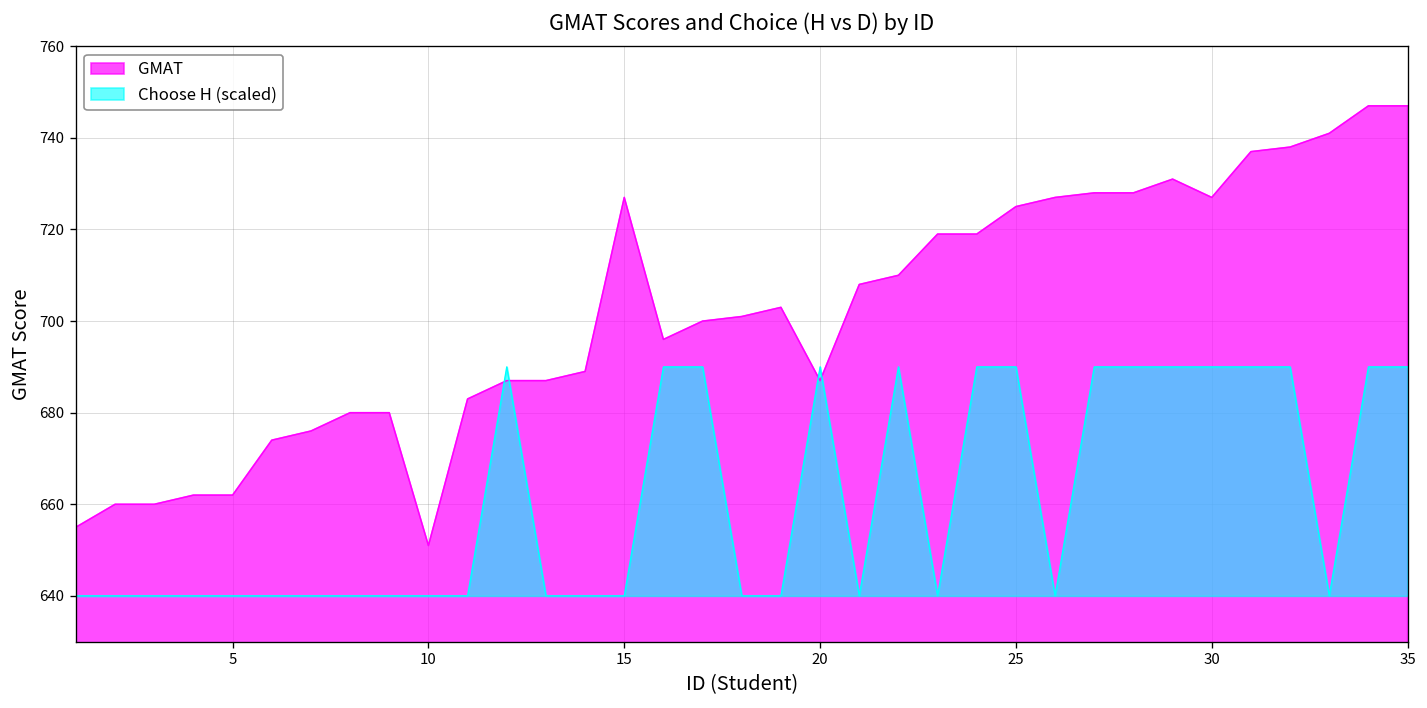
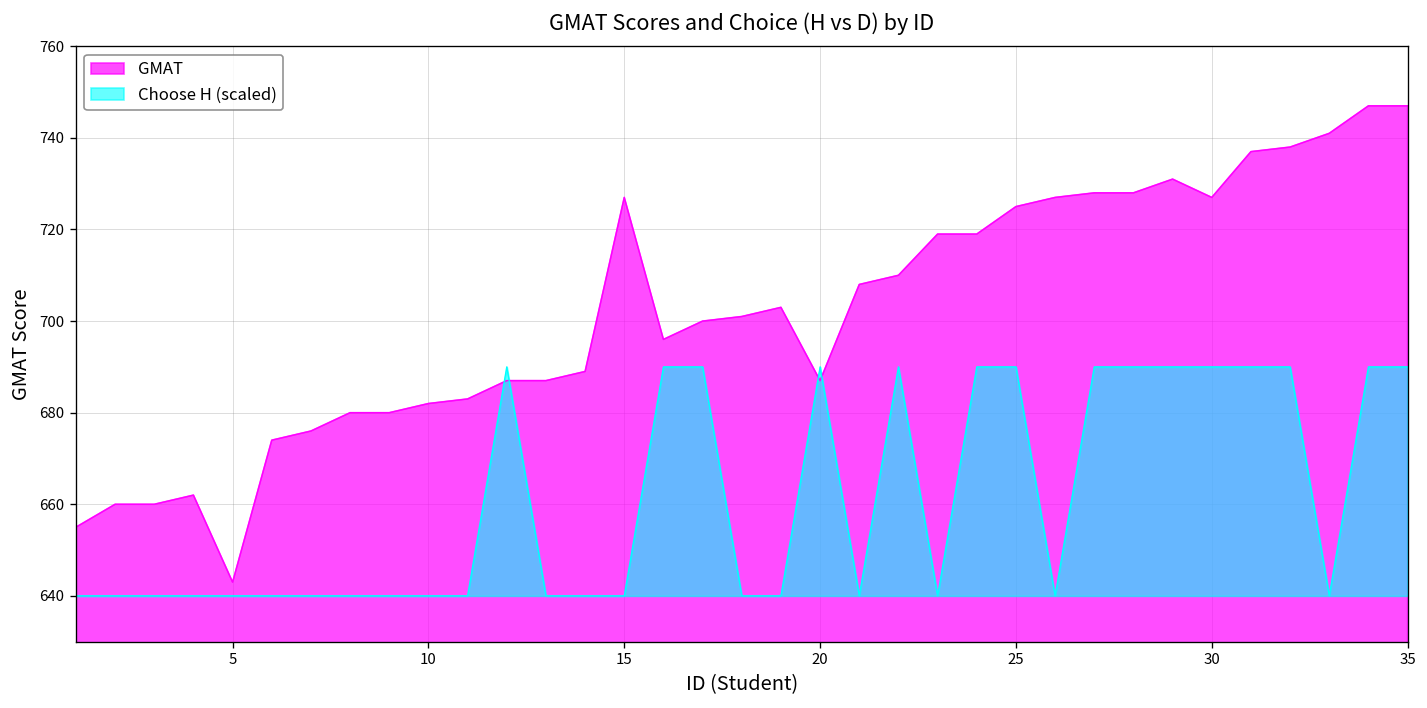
GMAT, 5: 662 -> 643
GMAT, 10: 651 -> 682
